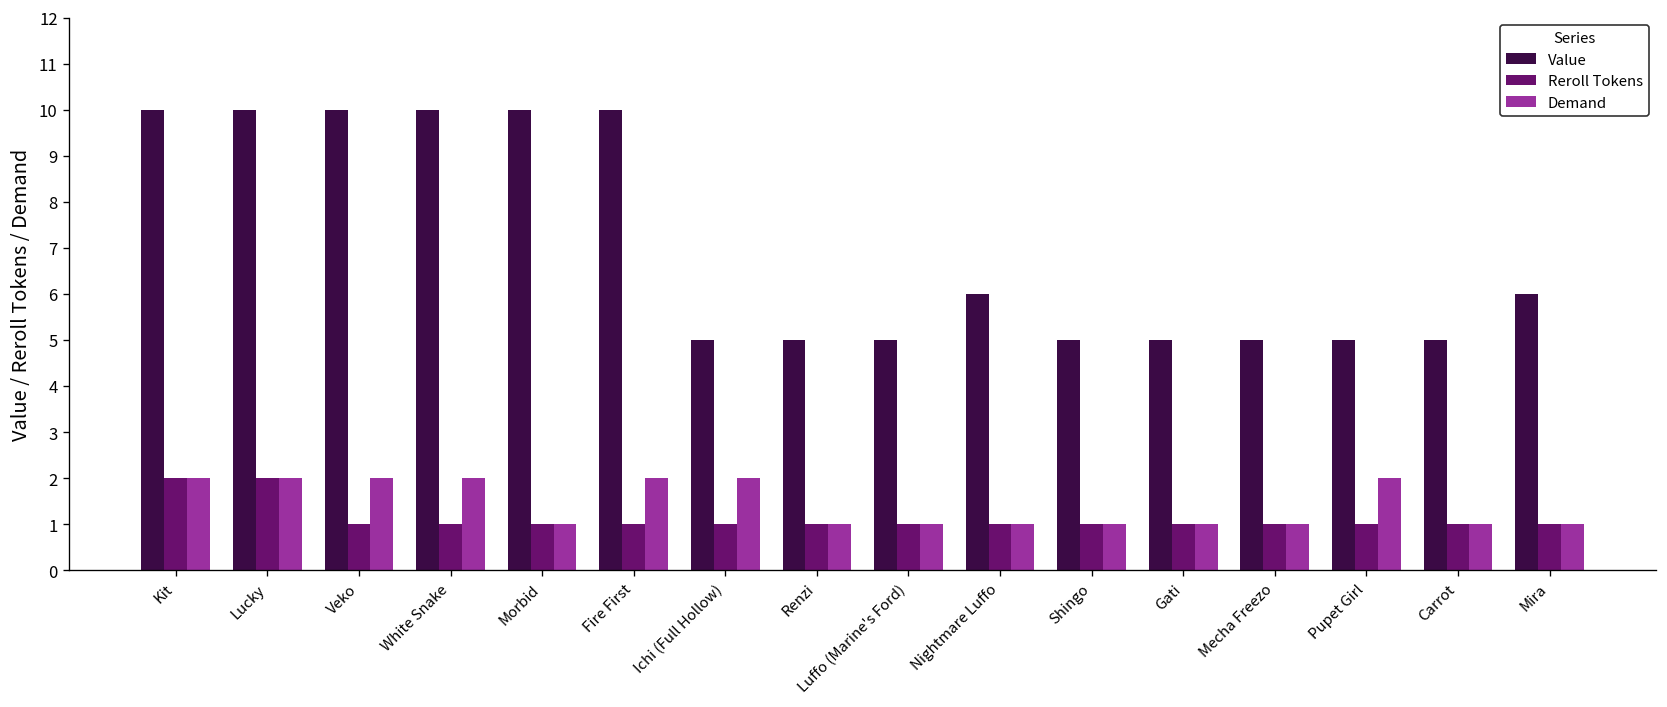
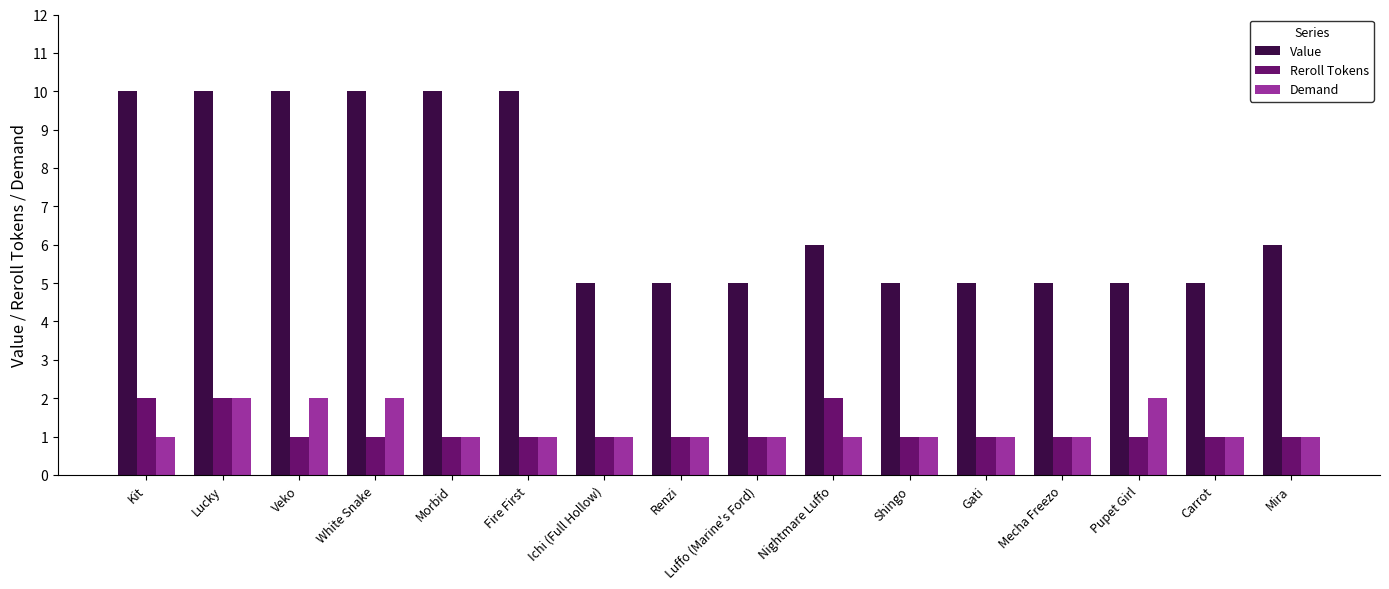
Demand, Kit: 2 -> 1
Demand, Fire First: 2 -> 1
Demand, Ichi (Full Hollow): 2 -> 1
Reroll Tokens, Nightmare Luffo: 1 -> 2
